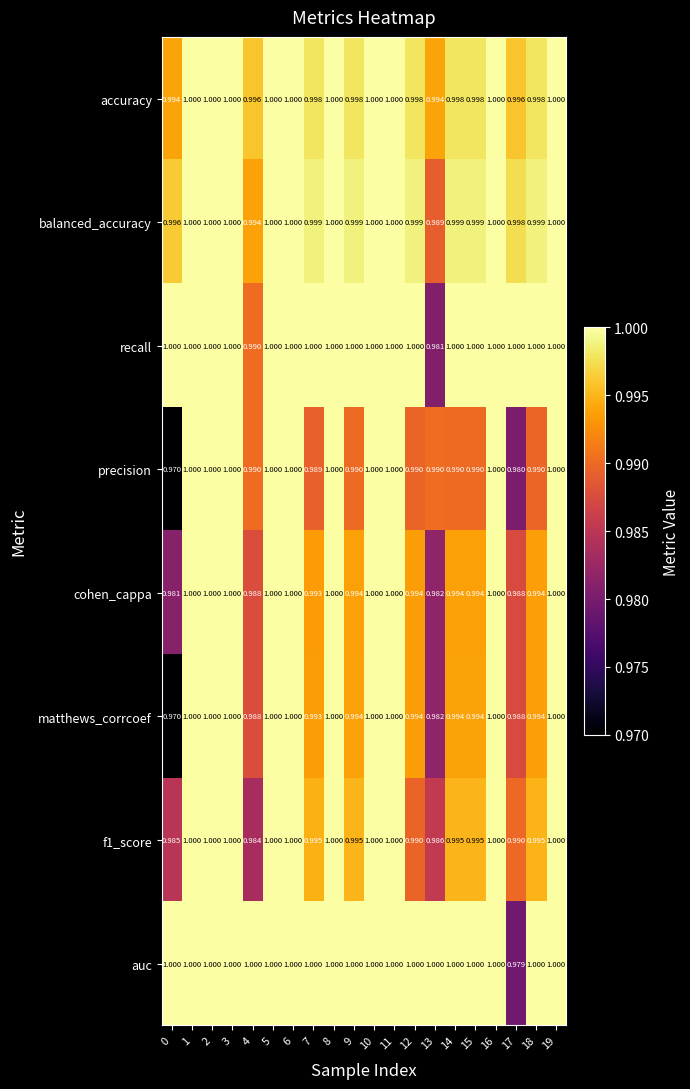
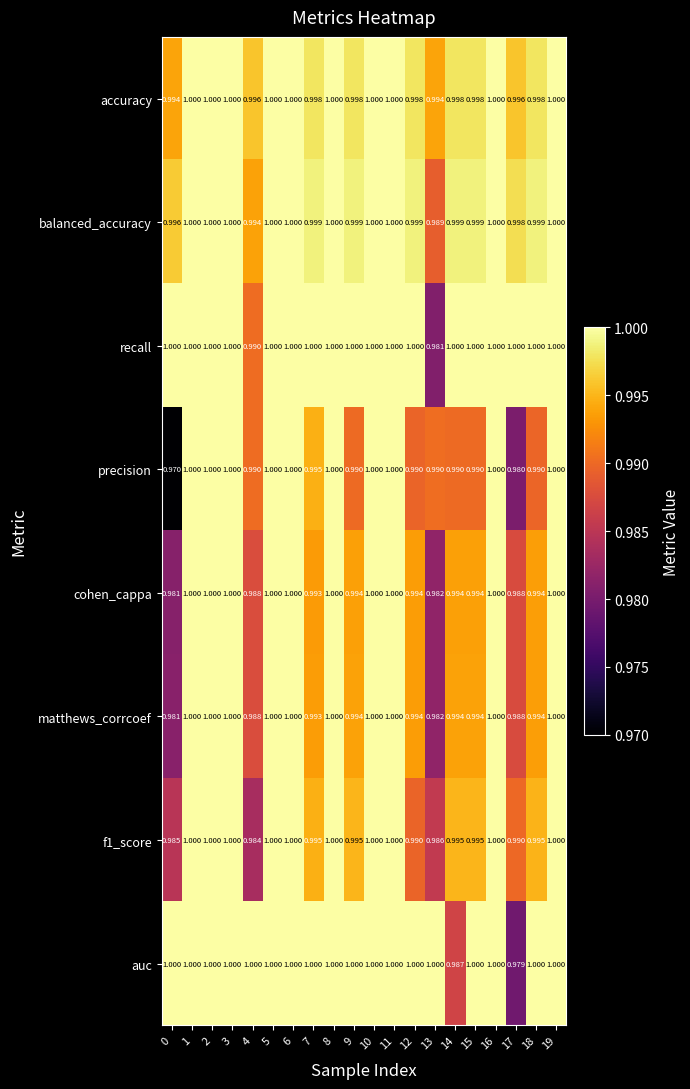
precision, 7: 0.989 -> 0.995
matthews_corrcoef, 0: 0.970 -> 0.981
auc, 14: 1.000 -> 0.987
